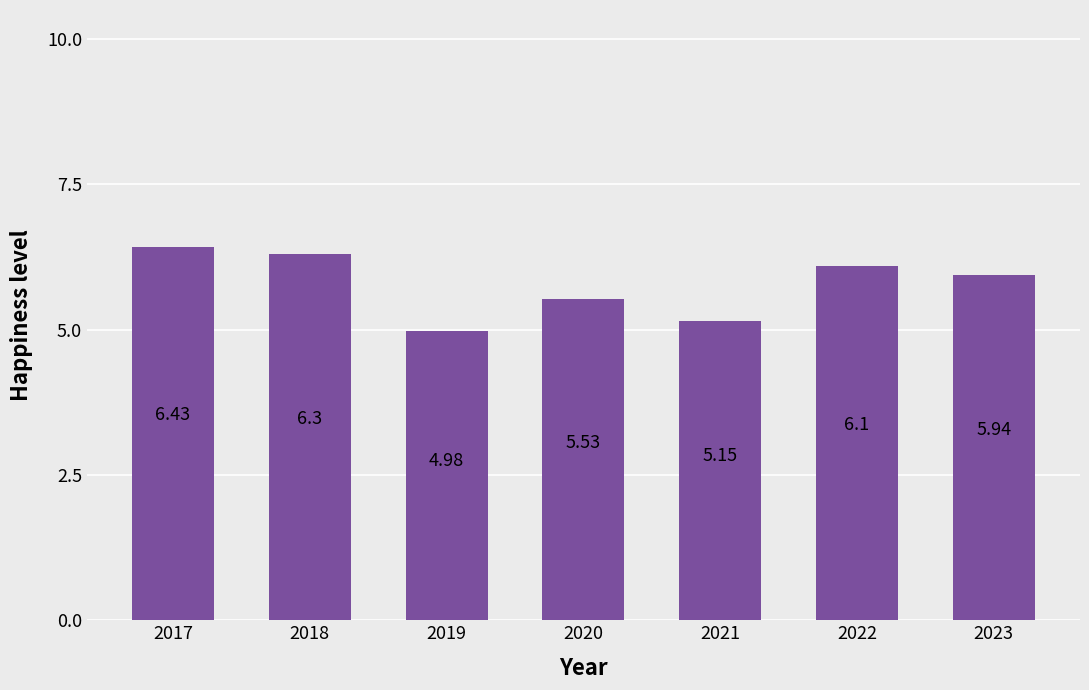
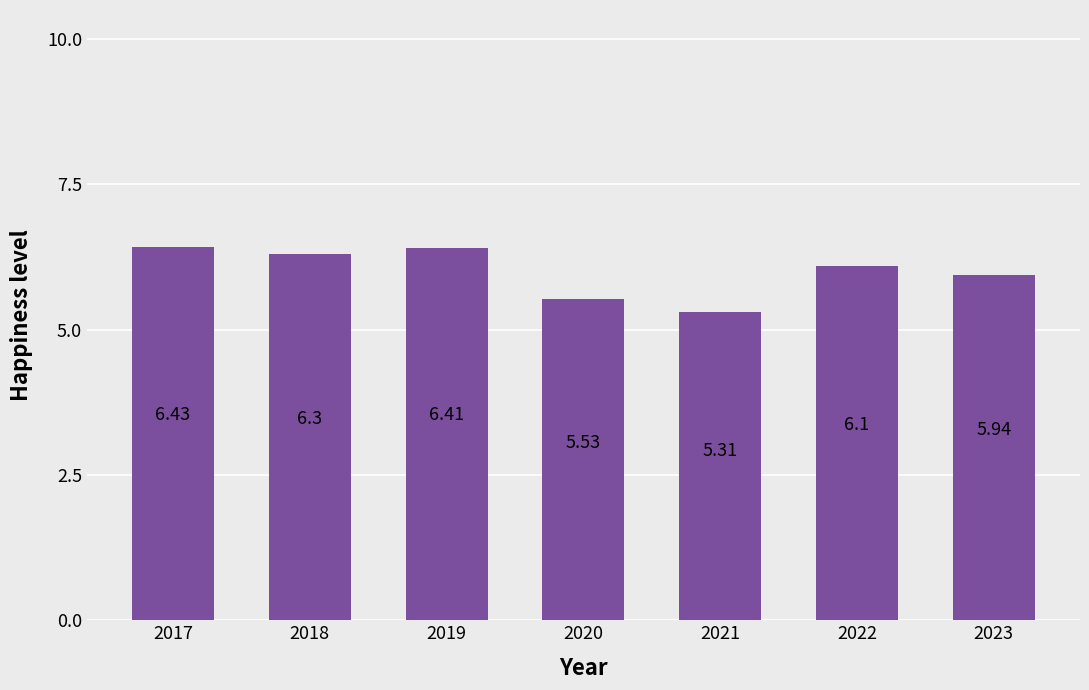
2019: 4.98 -> 6.41
2021: 5.15 -> 5.31
